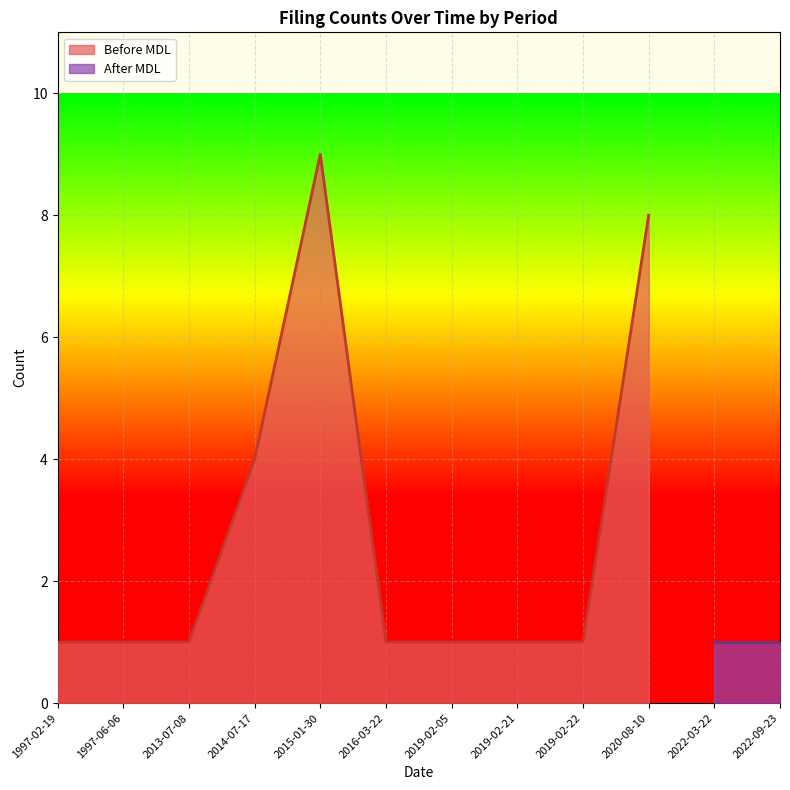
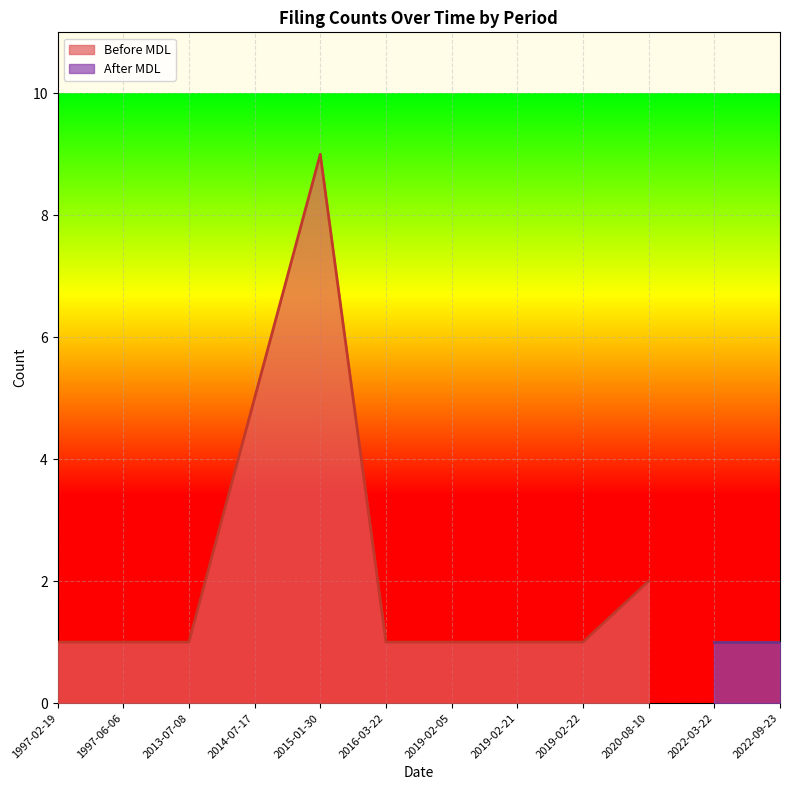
Before MDL, 2014-07-17: 4 -> 5
Before MDL, 2020-08-10: 8 -> 2
